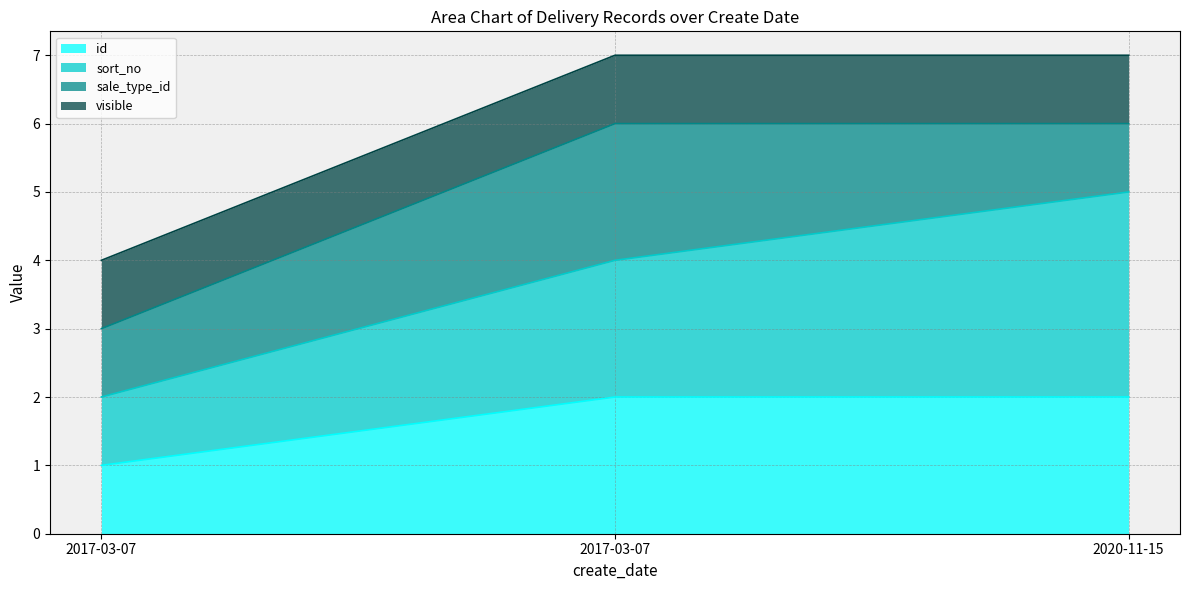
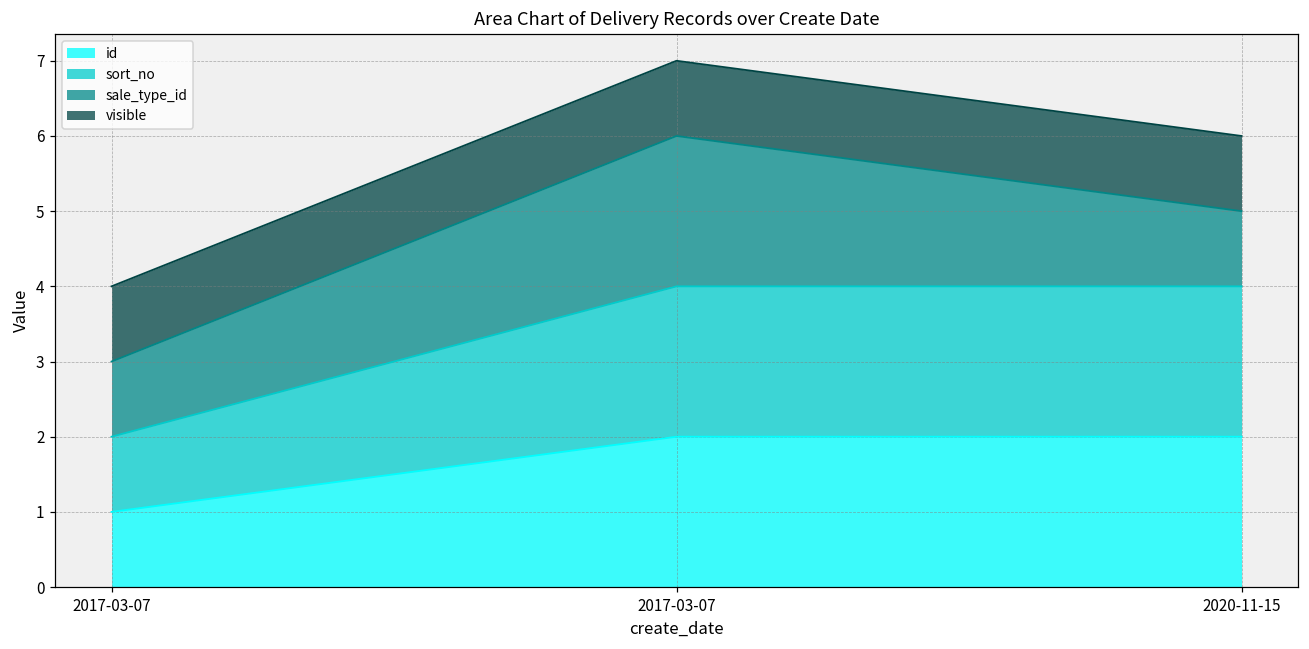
sort_no, 2020-11-15: 3 -> 2
